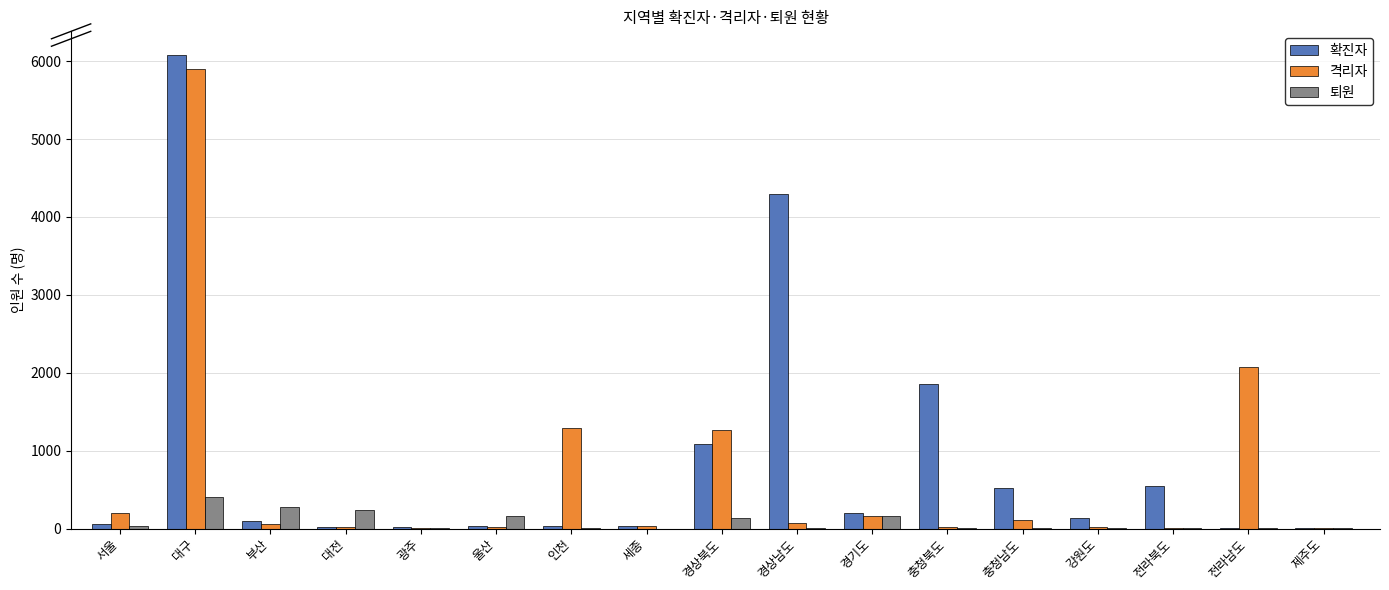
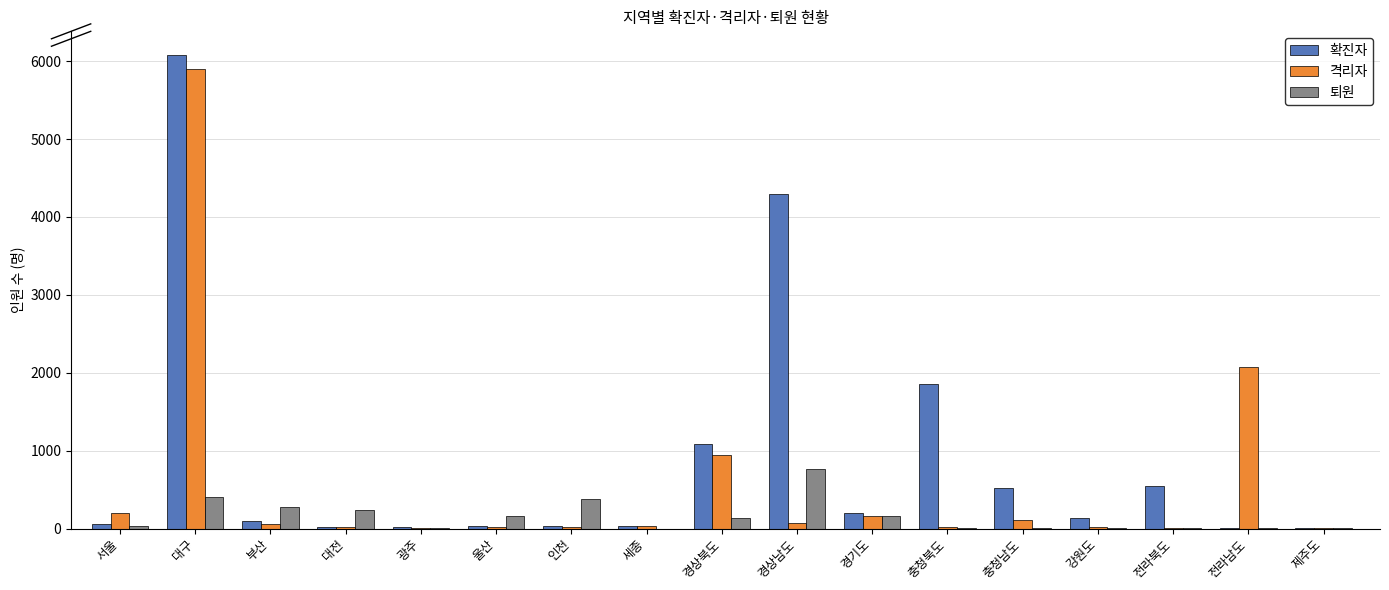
격리자, 인천: 1300 -> 0
퇴원, 인천: 0 -> 400
격리자, 경상북도: 1300 -> 900
퇴원, 경상남도: 0 -> 800
